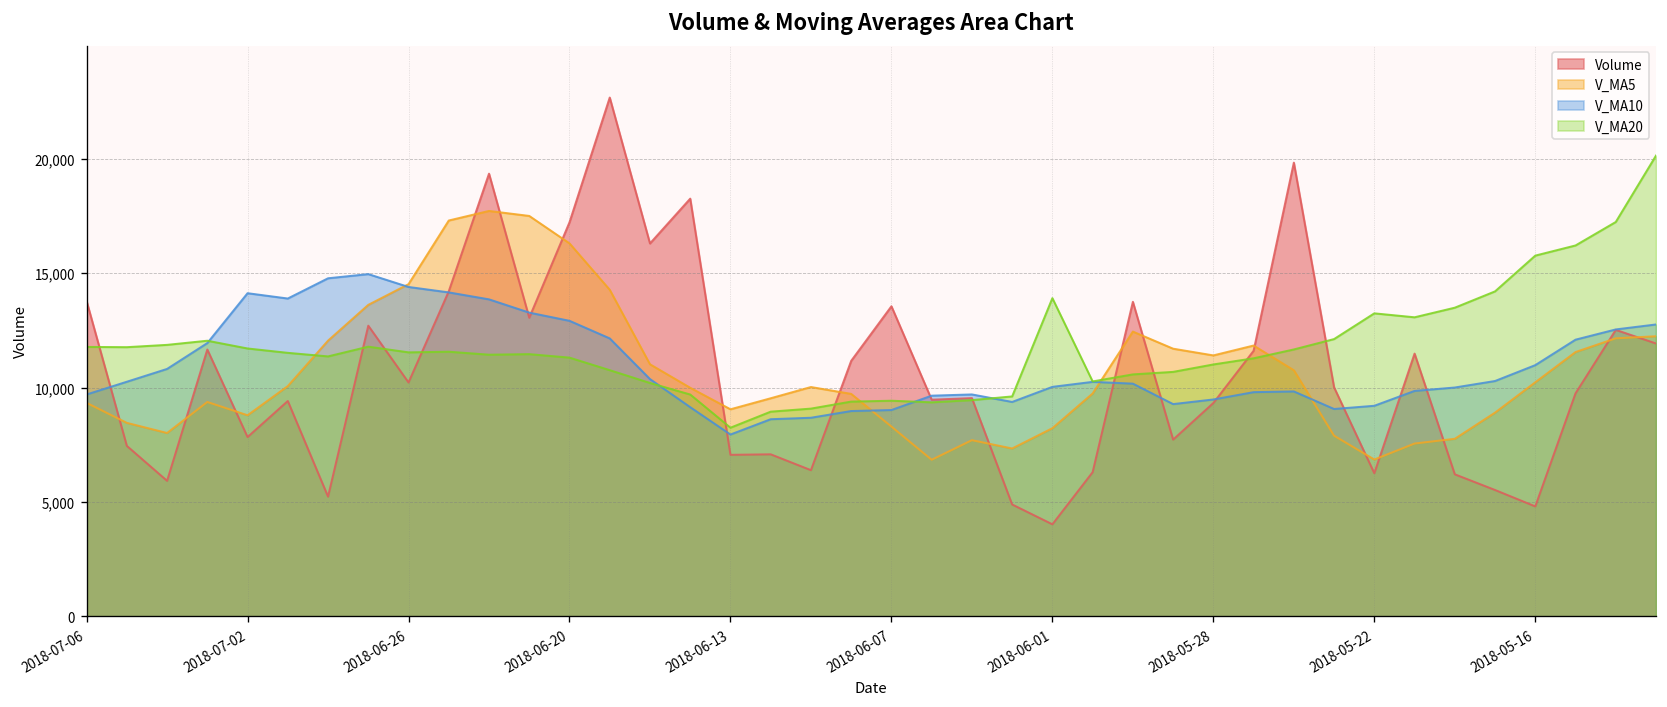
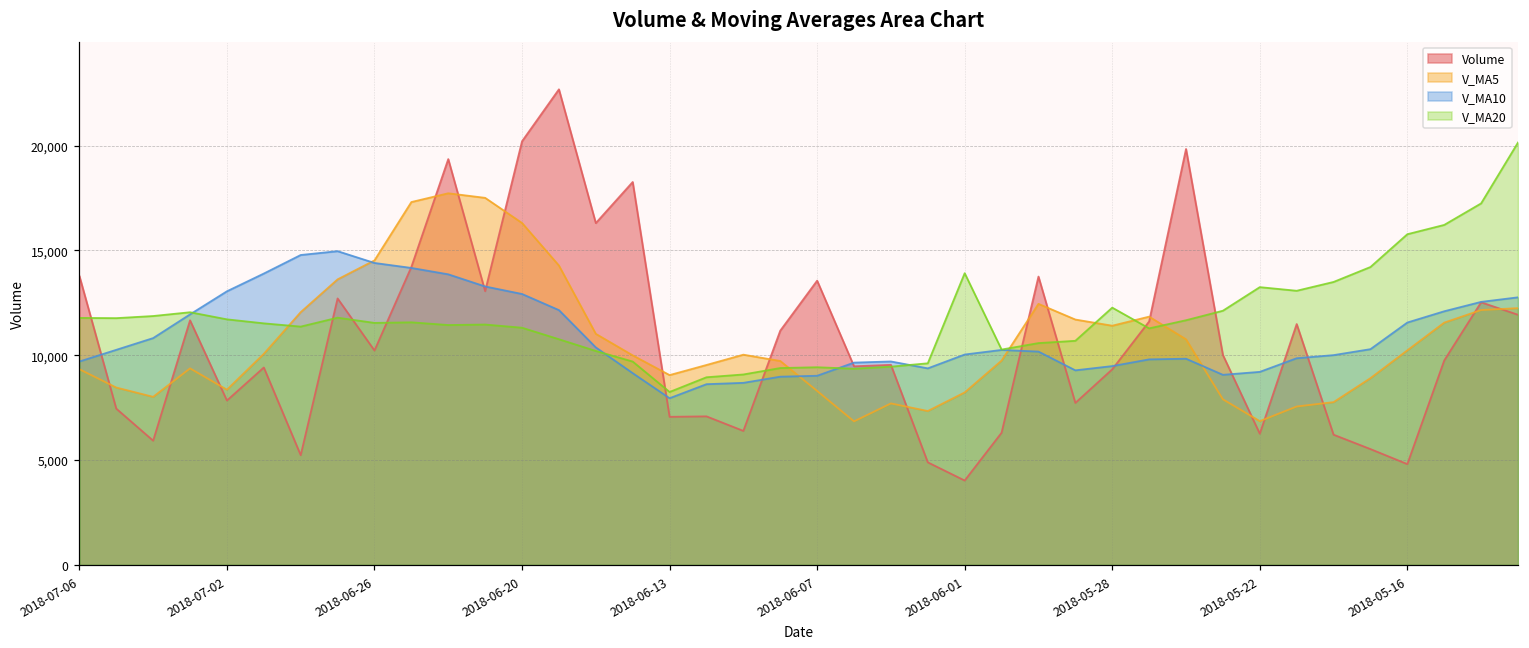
V_MA5, 2018-07-02: 8,800 -> 8,400
V_MA10, 2018-07-02: 14,100 -> 13,100
Volume, 2018-06-20: 17,200 -> 20,200
V_MA20, 2018-05-28: 11,000 -> 12,300
V_MA10, 2018-05-16: 11,000 -> 11,600
